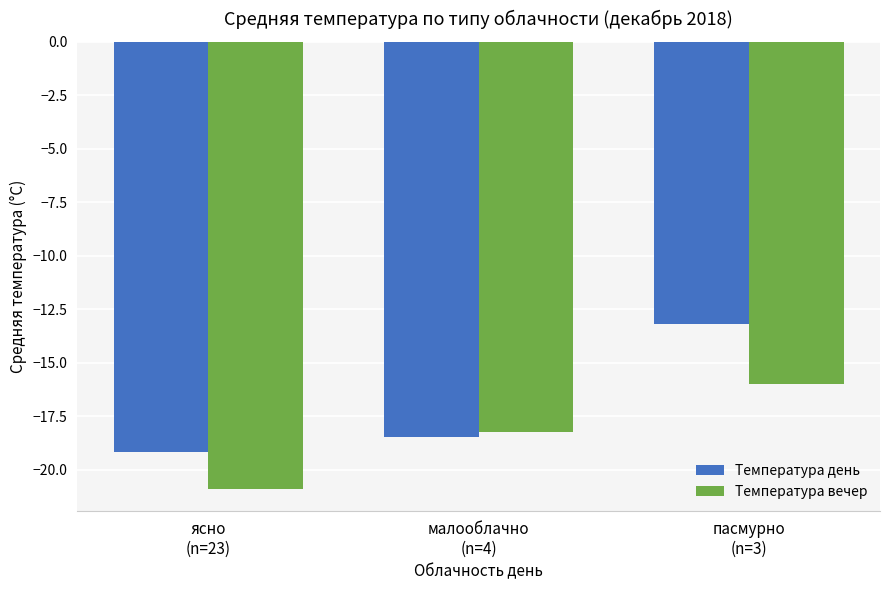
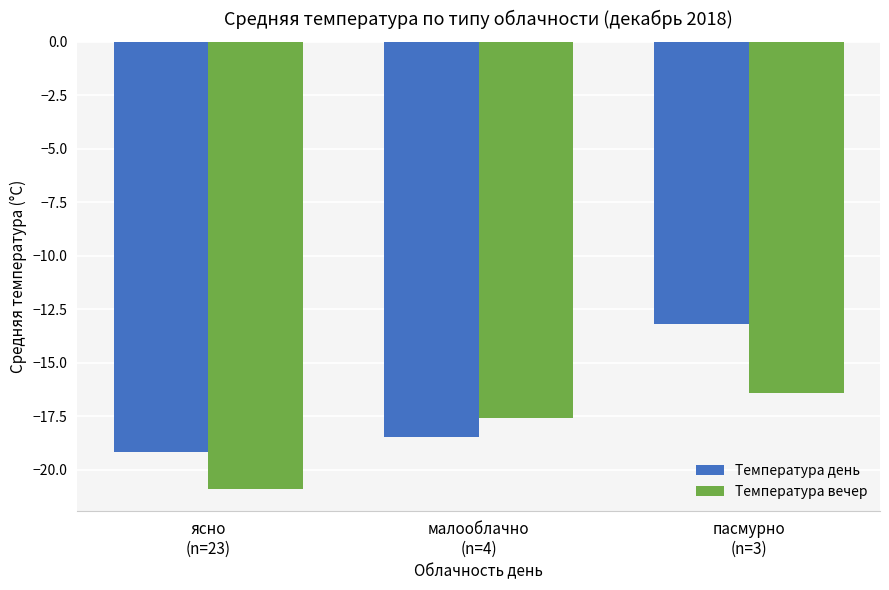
Температура вечер, малооблачно (n=4): -18.3 -> -17.6
Температура вечер, пасмурно (n=3): -16.0 -> -16.4
